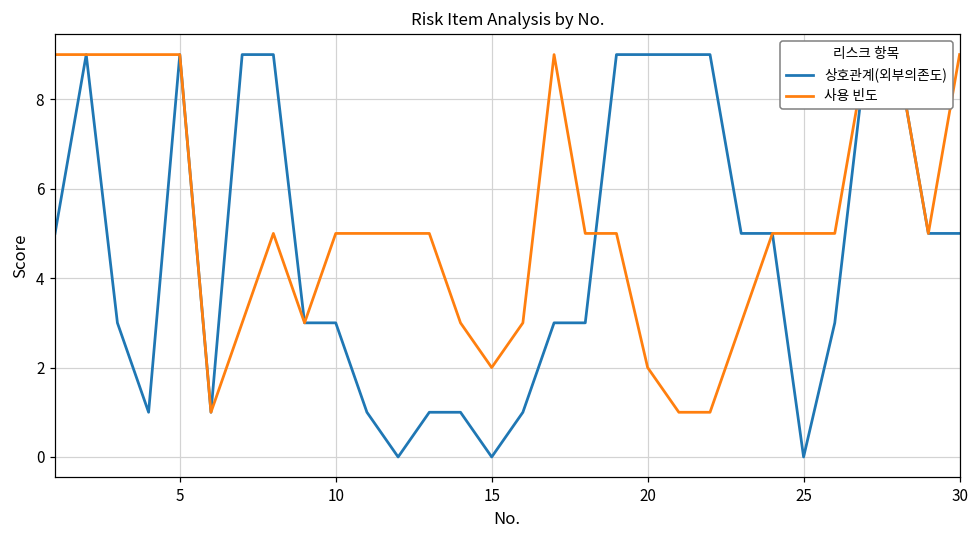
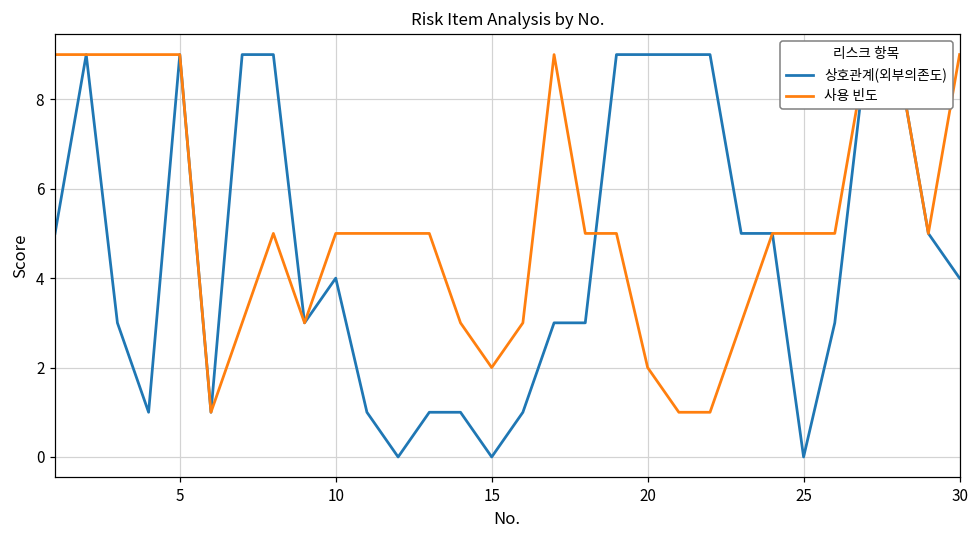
상호관계(외부의존도), 10: 3 -> 4
상호관계(외부의존도), 30: 5 -> 4
